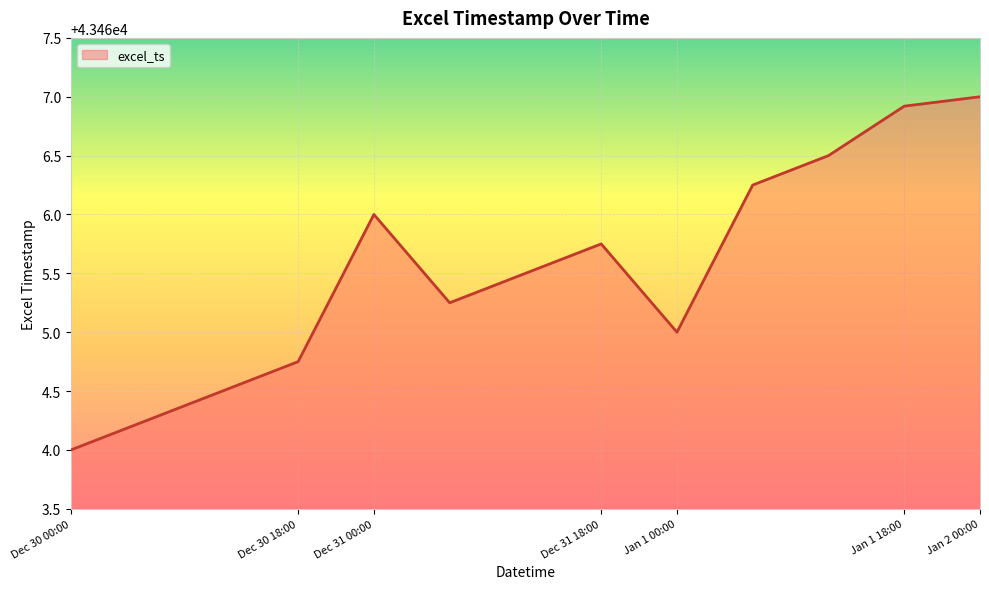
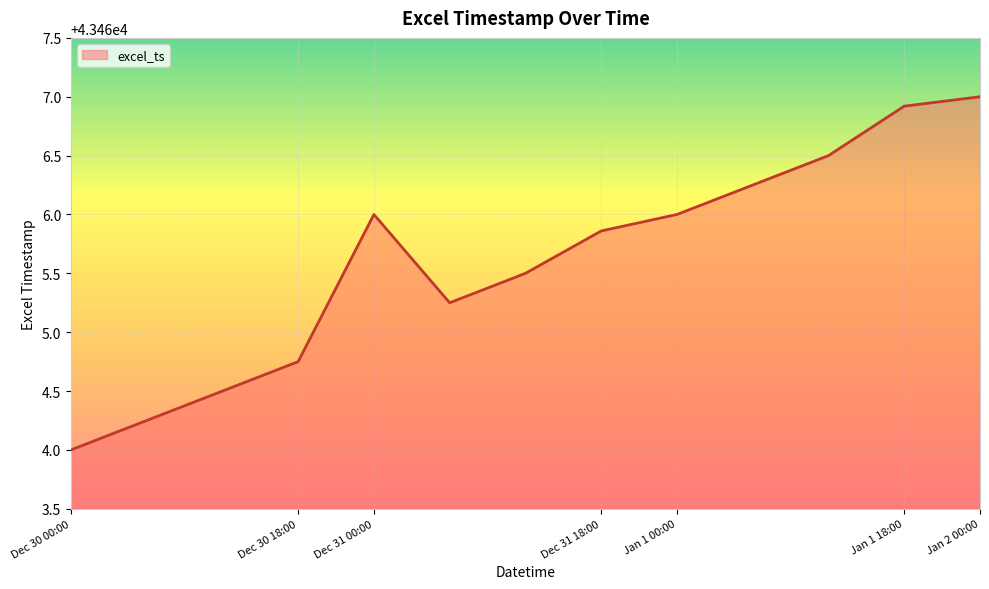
Dec 31 18:00: 43465.75 -> 43465.86
Jan 1 00:00: 43465 -> 43466
